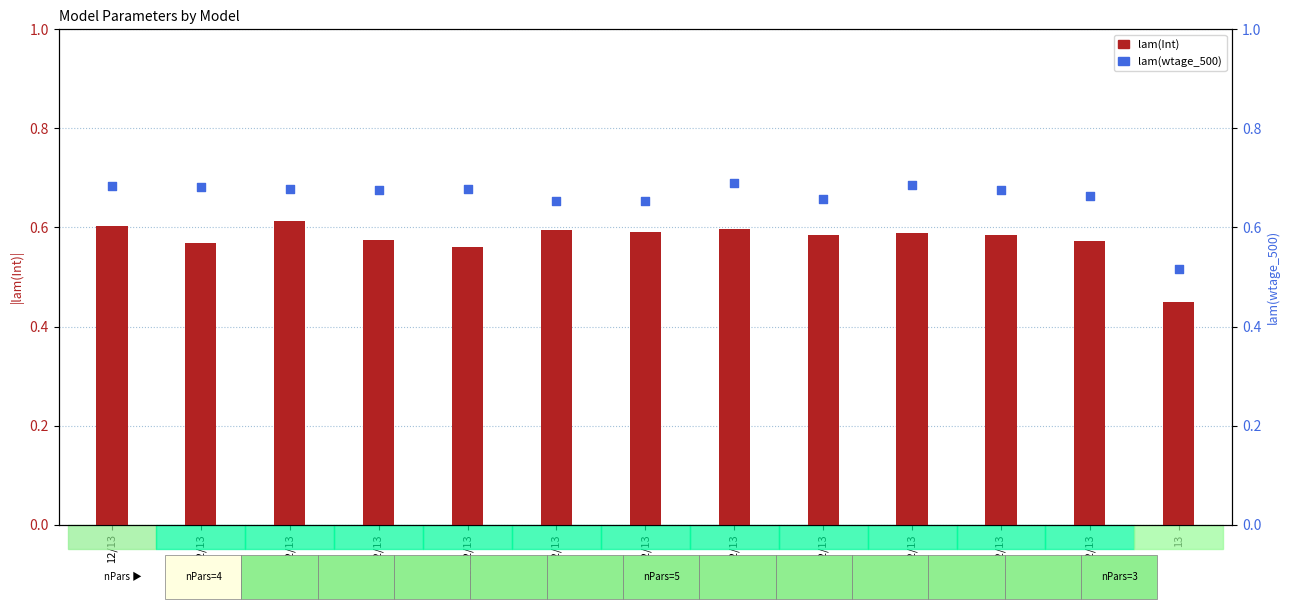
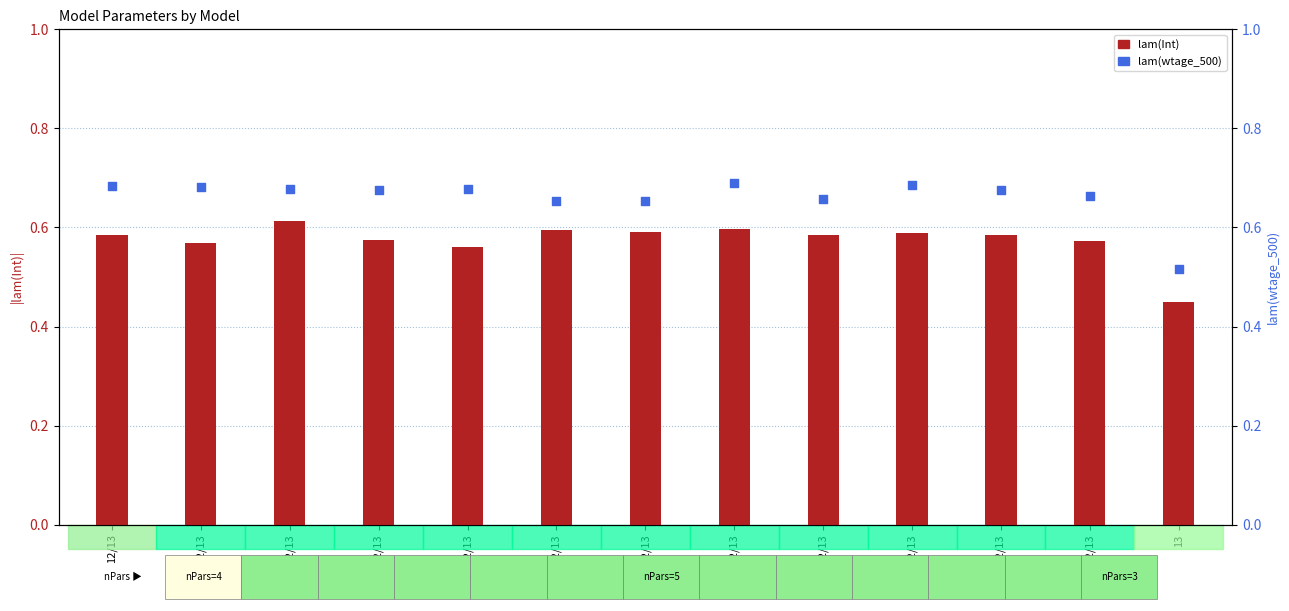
lam(Int), 12/13: 0.60 -> 0.58
